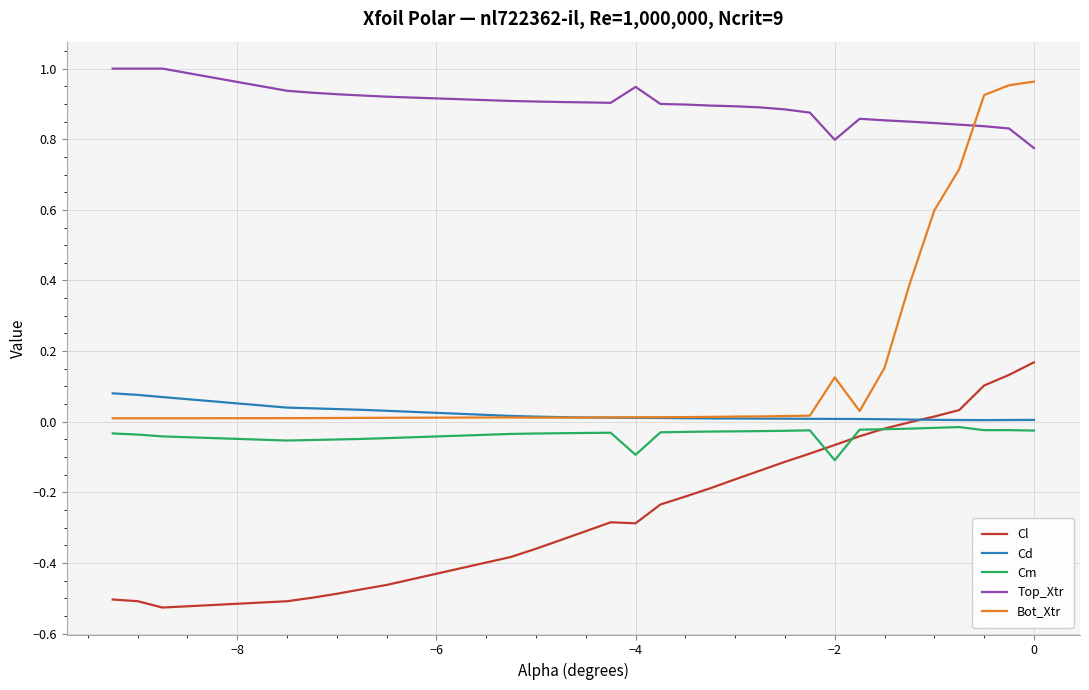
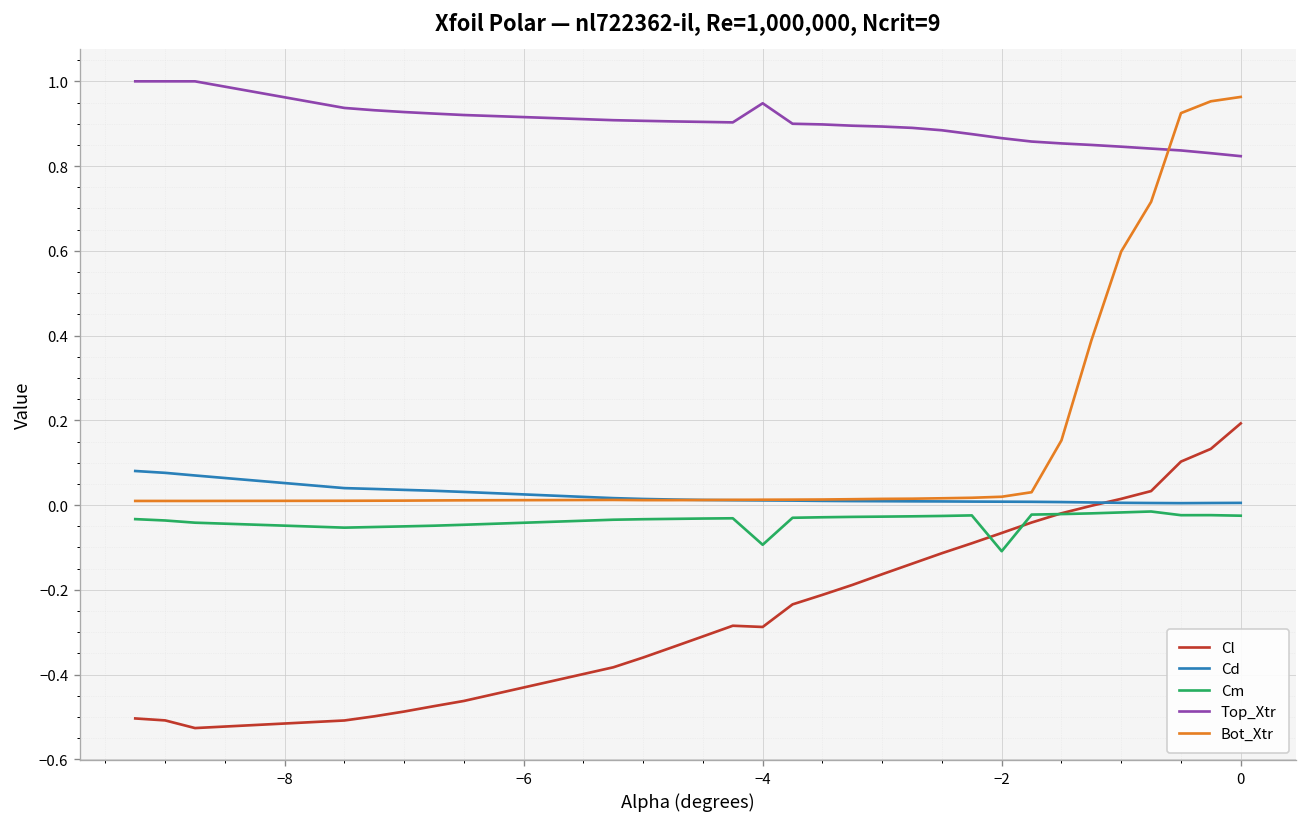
Top_Xtr, −2: 0.80 -> 0.87
Bot_Xtr, −2: 0.13 -> 0.02
Cl, 0: 0.17 -> 0.19
Top_Xtr, 0: 0.78 -> 0.82
